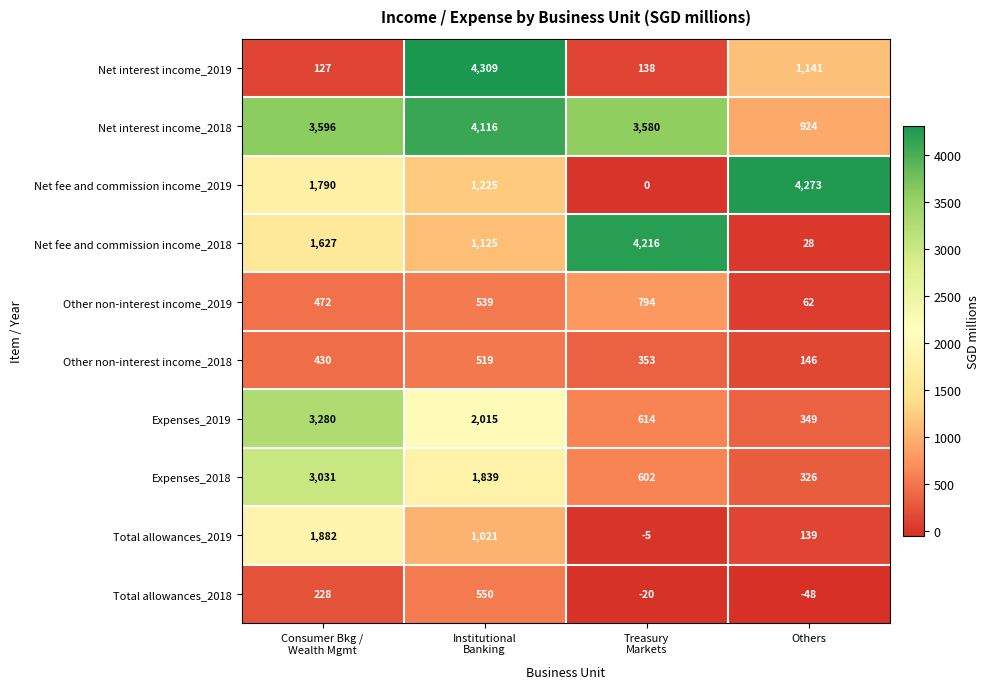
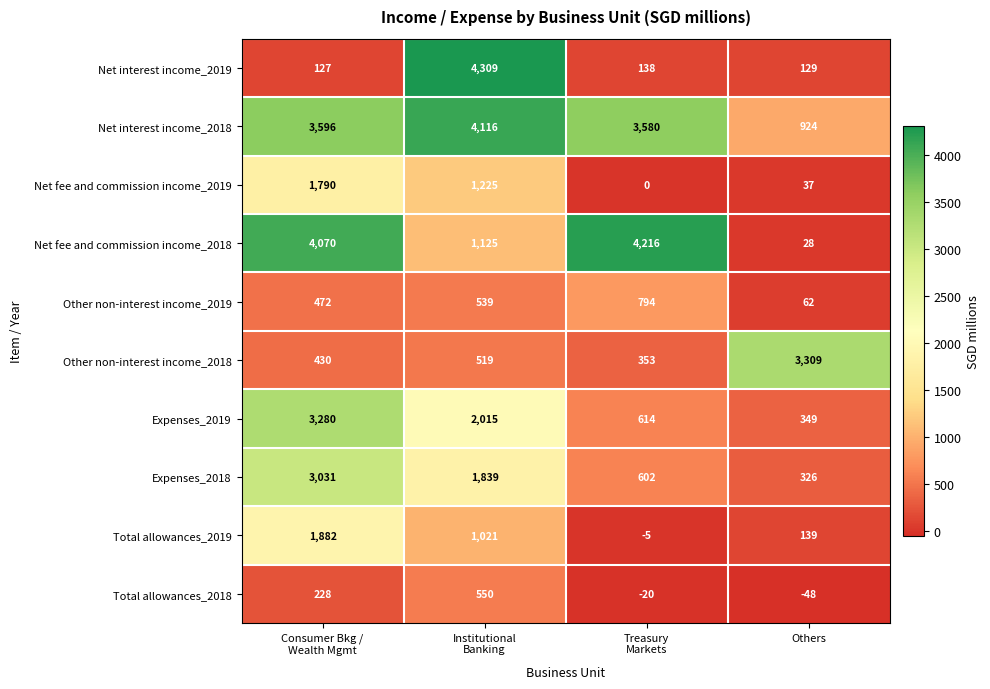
Net interest income_2019, Others: 1,141 -> 129
Net fee and commission income_2019, Others: 4,273 -> 37
Net fee and commission income_2018, Consumer Bkg / Wealth Mgmt: 1,627 -> 4,070
Other non-interest income_2018, Others: 146 -> 3,309
